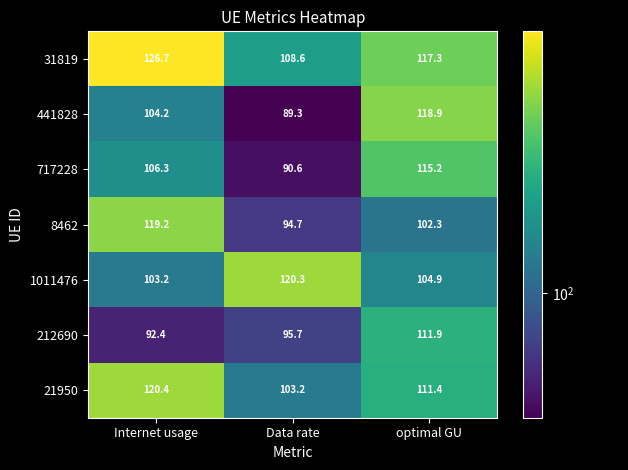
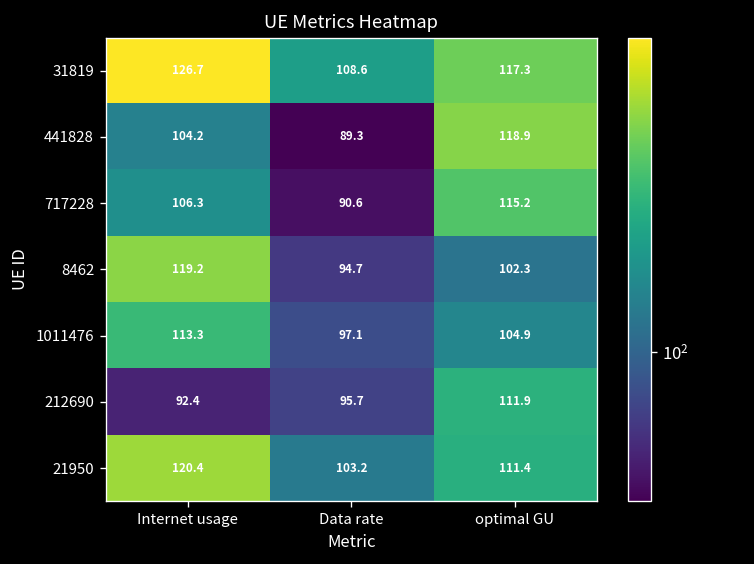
1011476, Internet usage: 103.2 -> 113.3
1011476, Data rate: 120.3 -> 97.1
